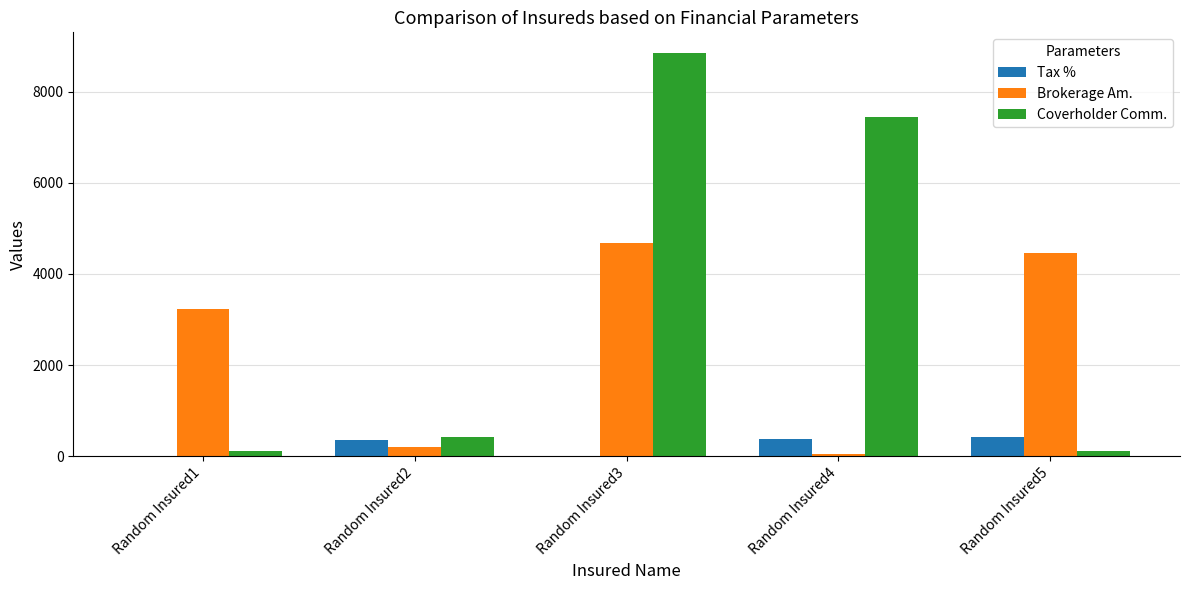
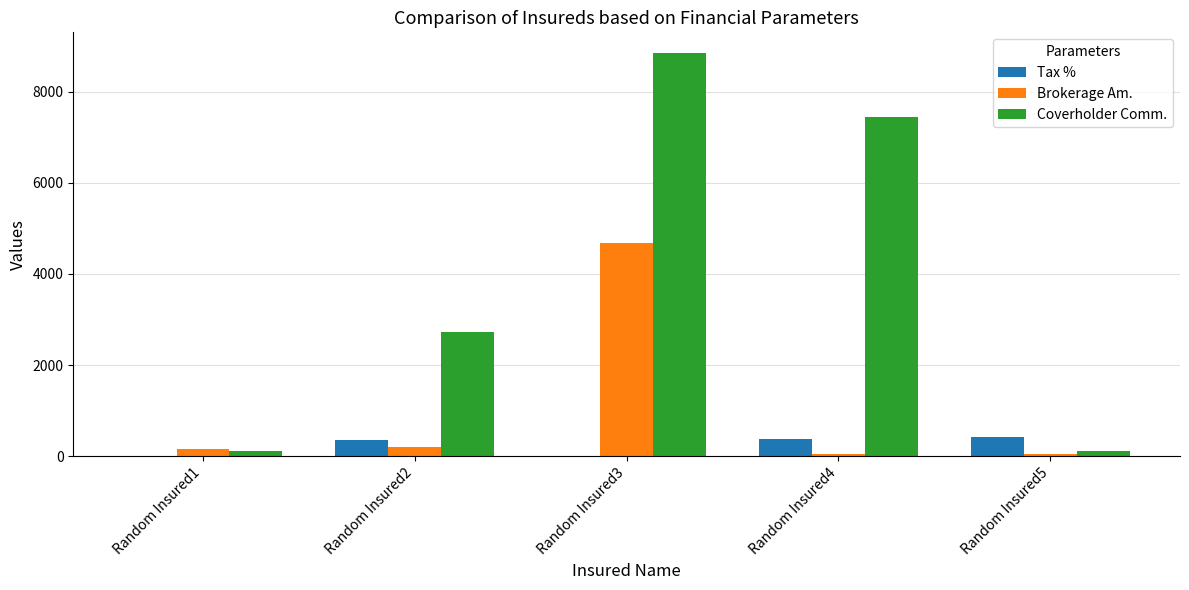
Brokerage Am., Random Insured1: 3200 -> 200
Coverholder Comm., Random Insured2: 400 -> 2700
Brokerage Am., Random Insured5: 4500 -> 100
